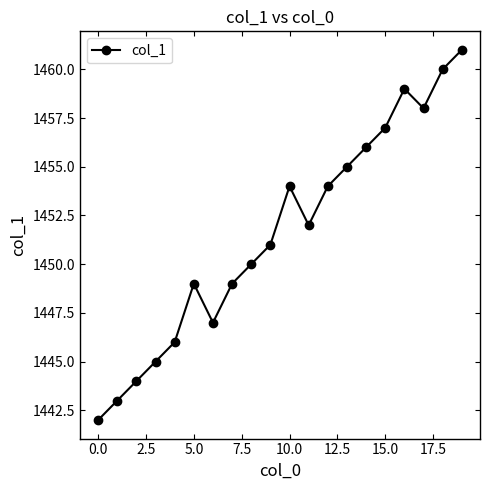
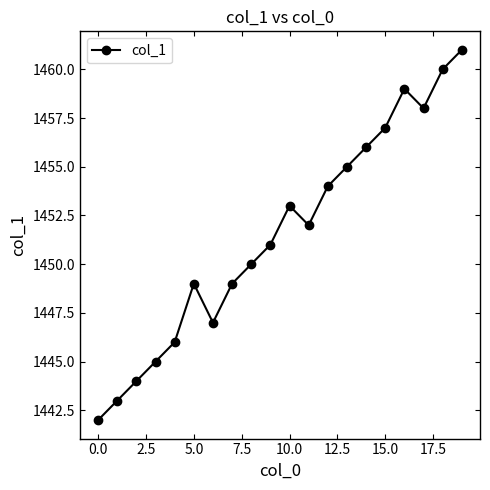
10.0: 1454 -> 1453
